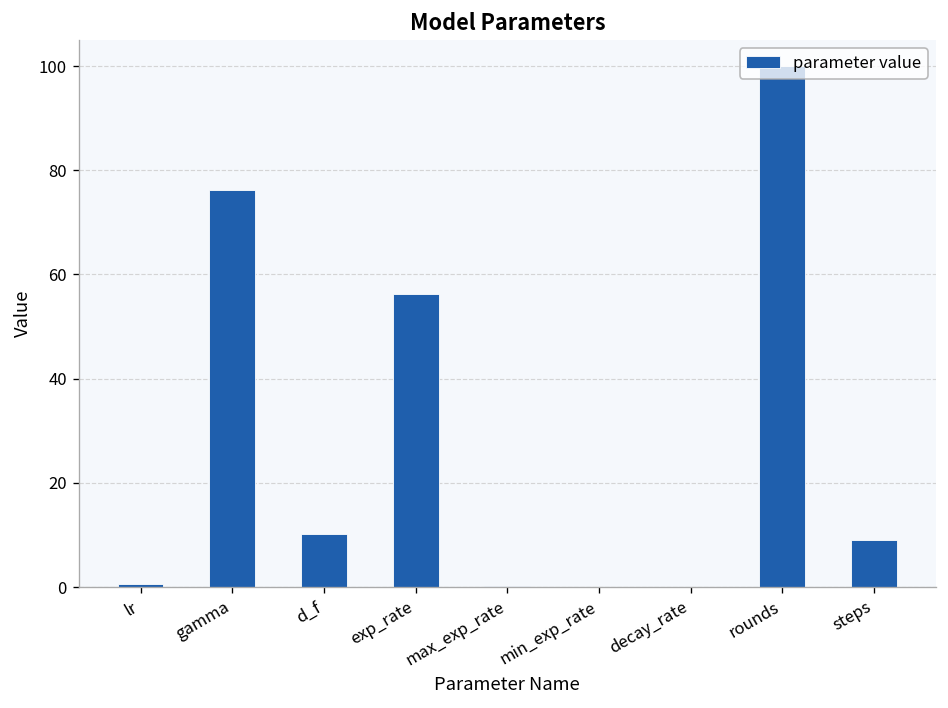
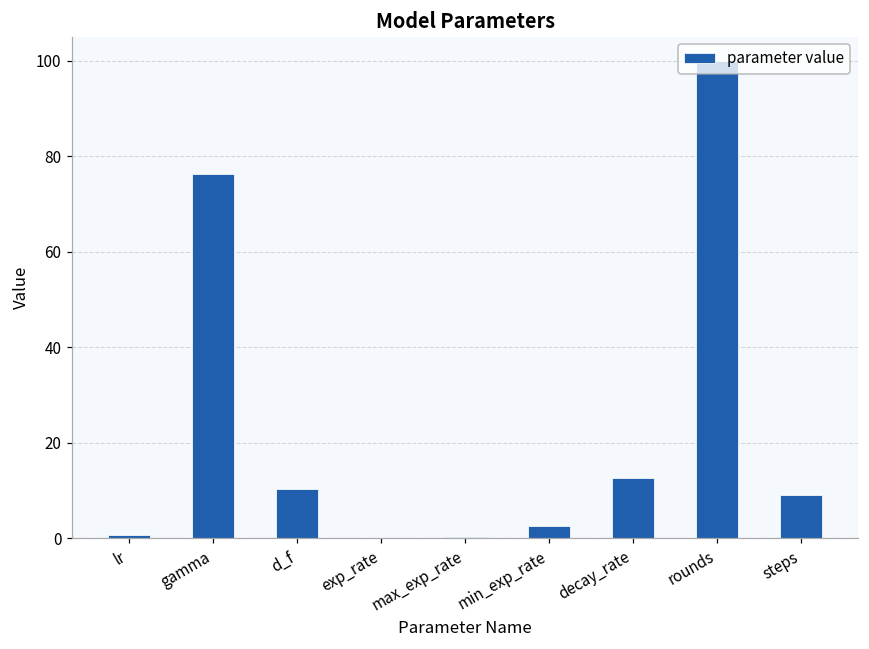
exp_rate: 56 -> 0
min_exp_rate: 0 -> 3
decay_rate: 0 -> 13
